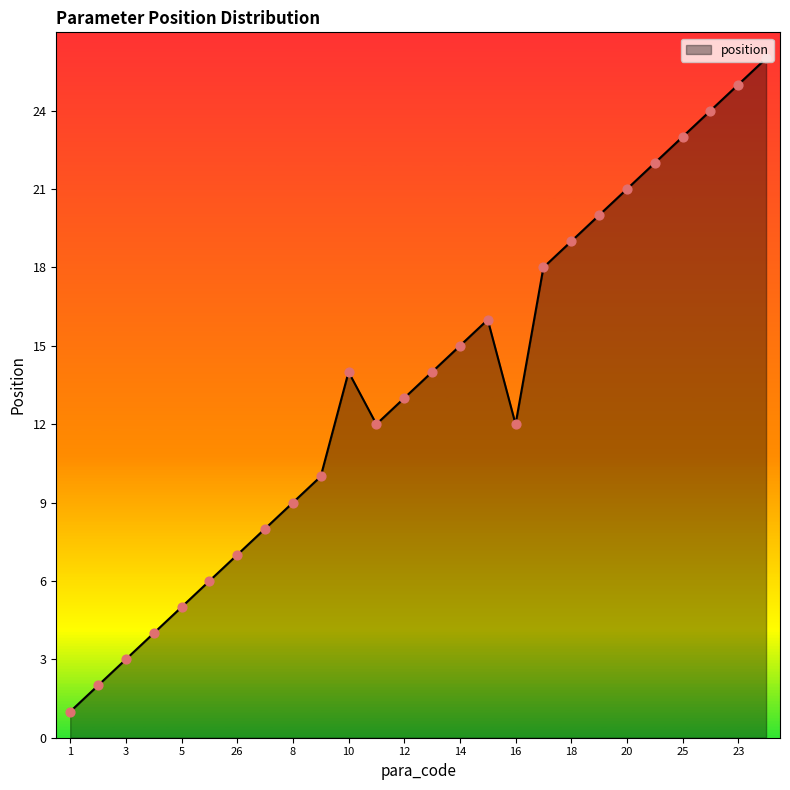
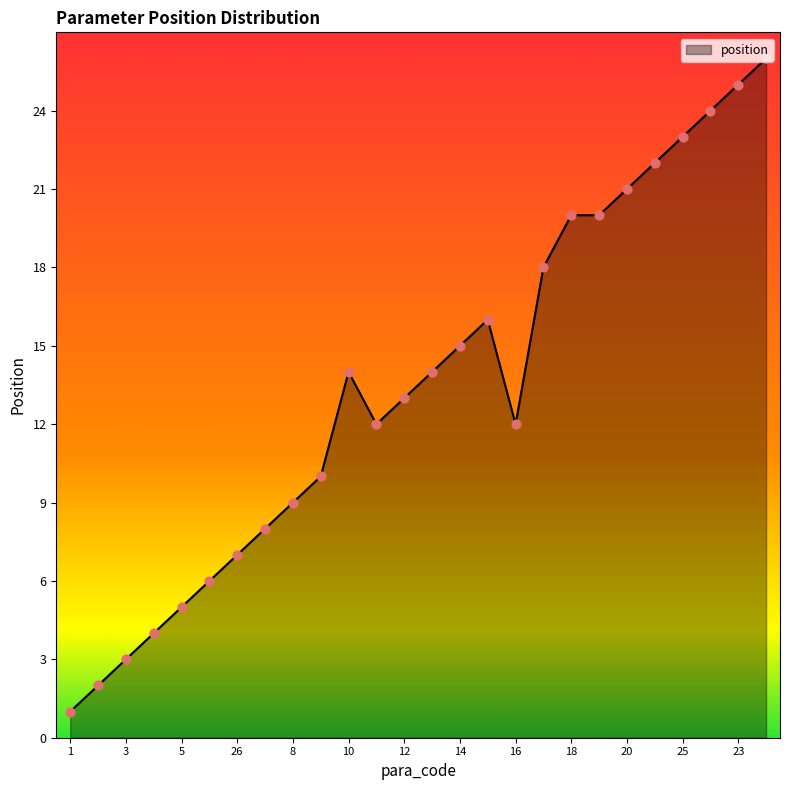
18: 19 -> 20
